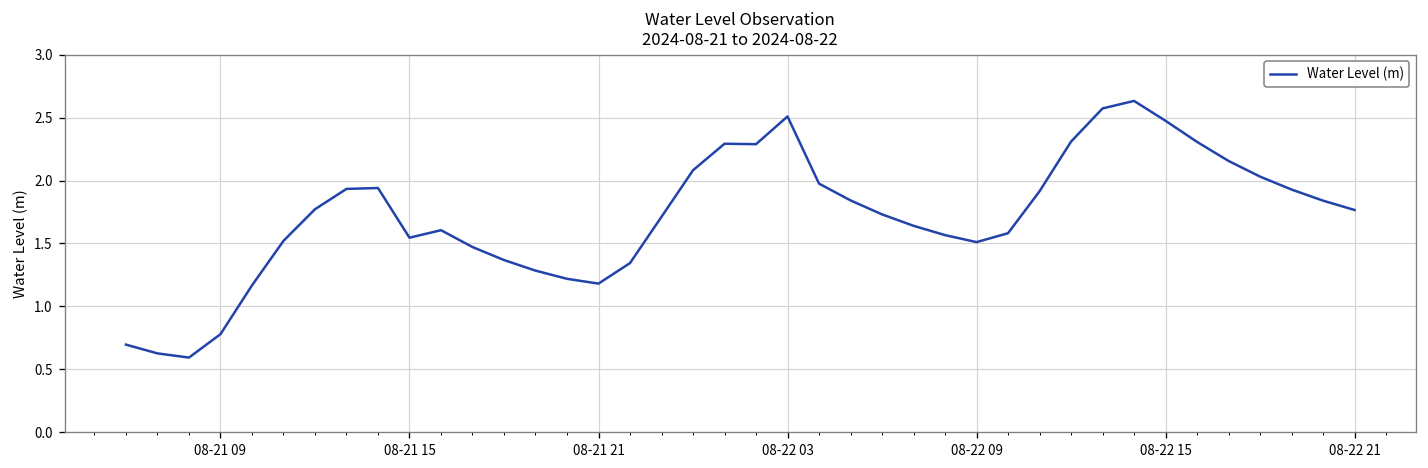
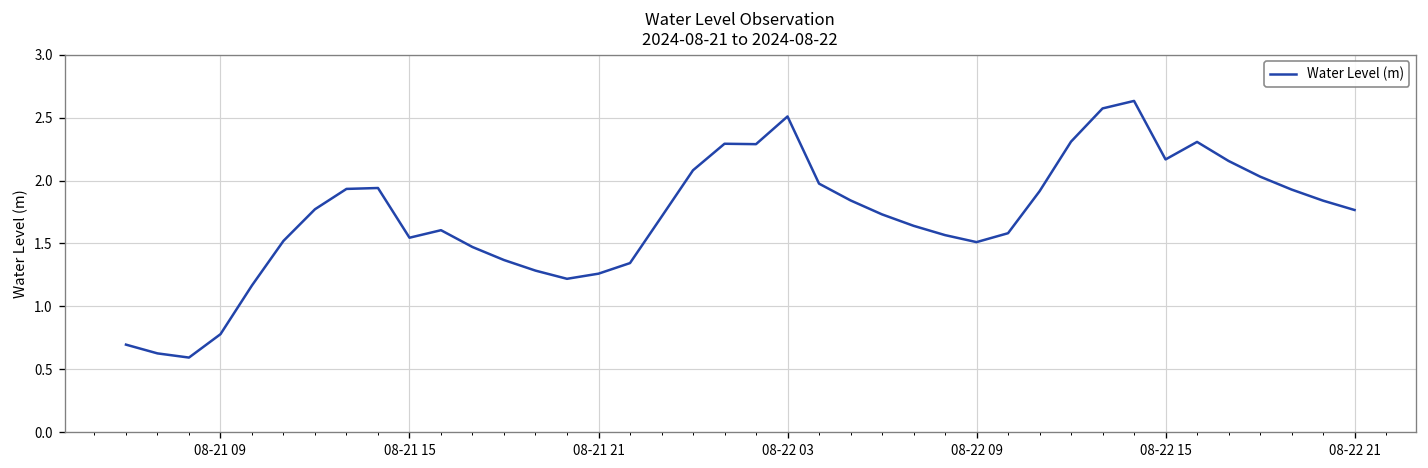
08-21 21: 1.18 -> 1.26
08-22 15: 2.47 -> 2.17
